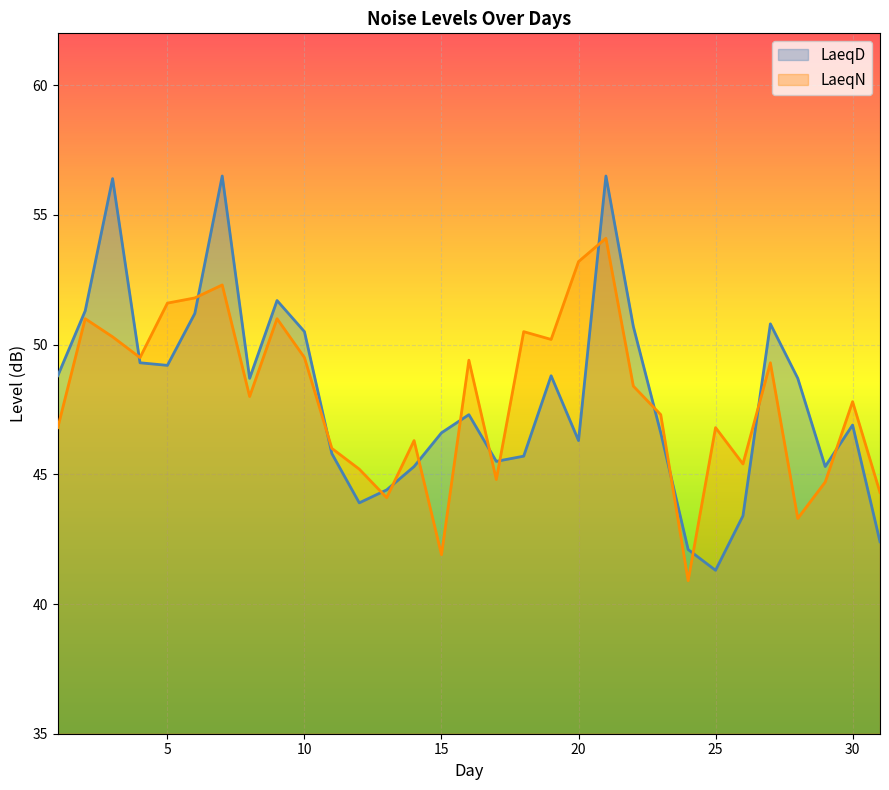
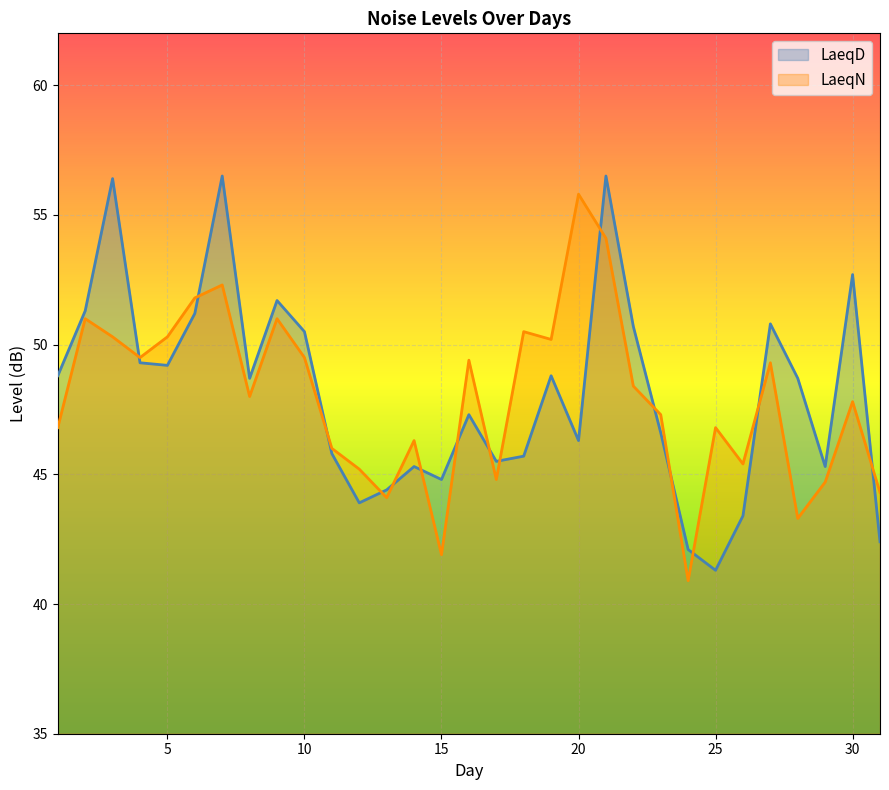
LaeqN, 5: 51.6 -> 50.3
LaeqD, 15: 46.6 -> 44.8
LaeqN, 20: 53.2 -> 55.8
LaeqD, 30: 46.9 -> 52.7
